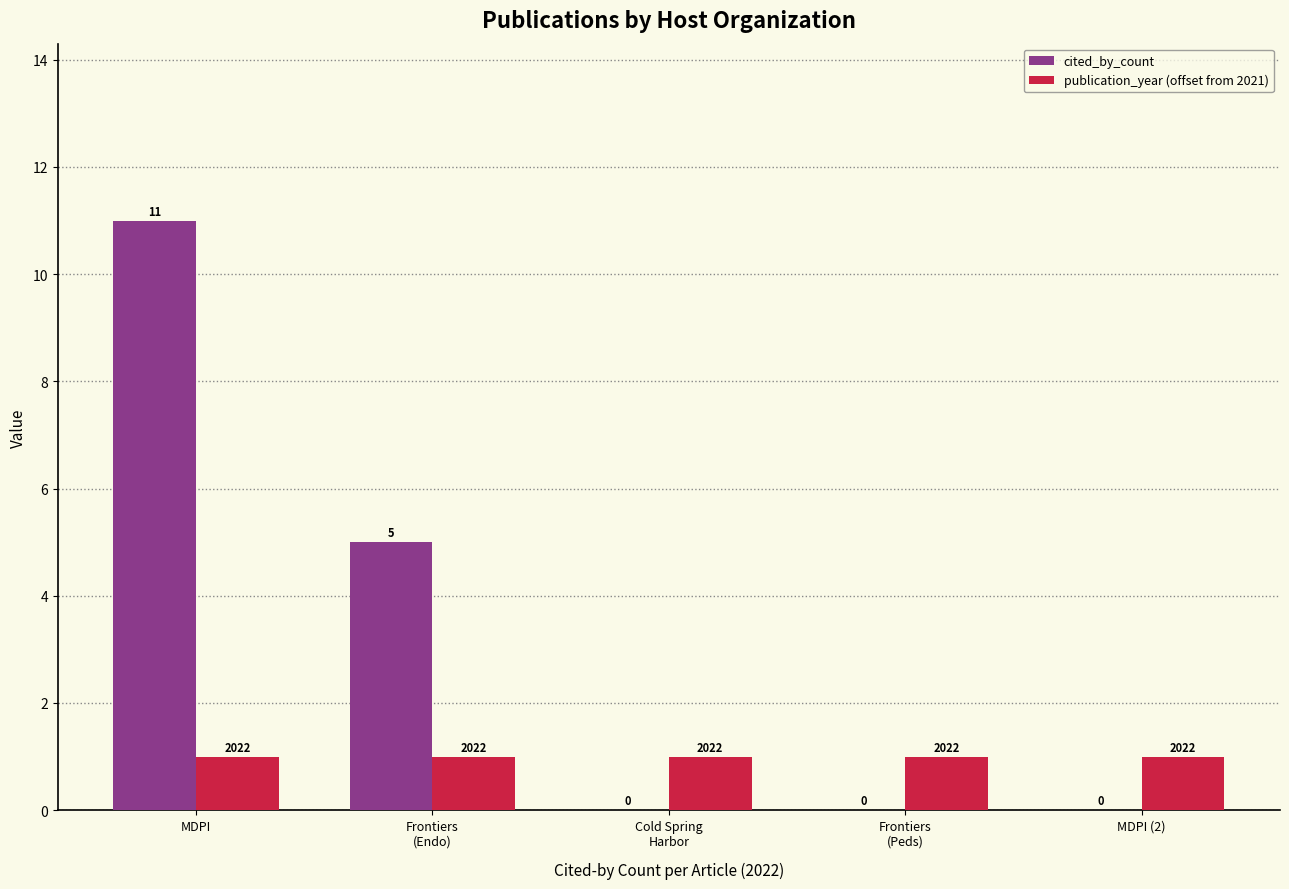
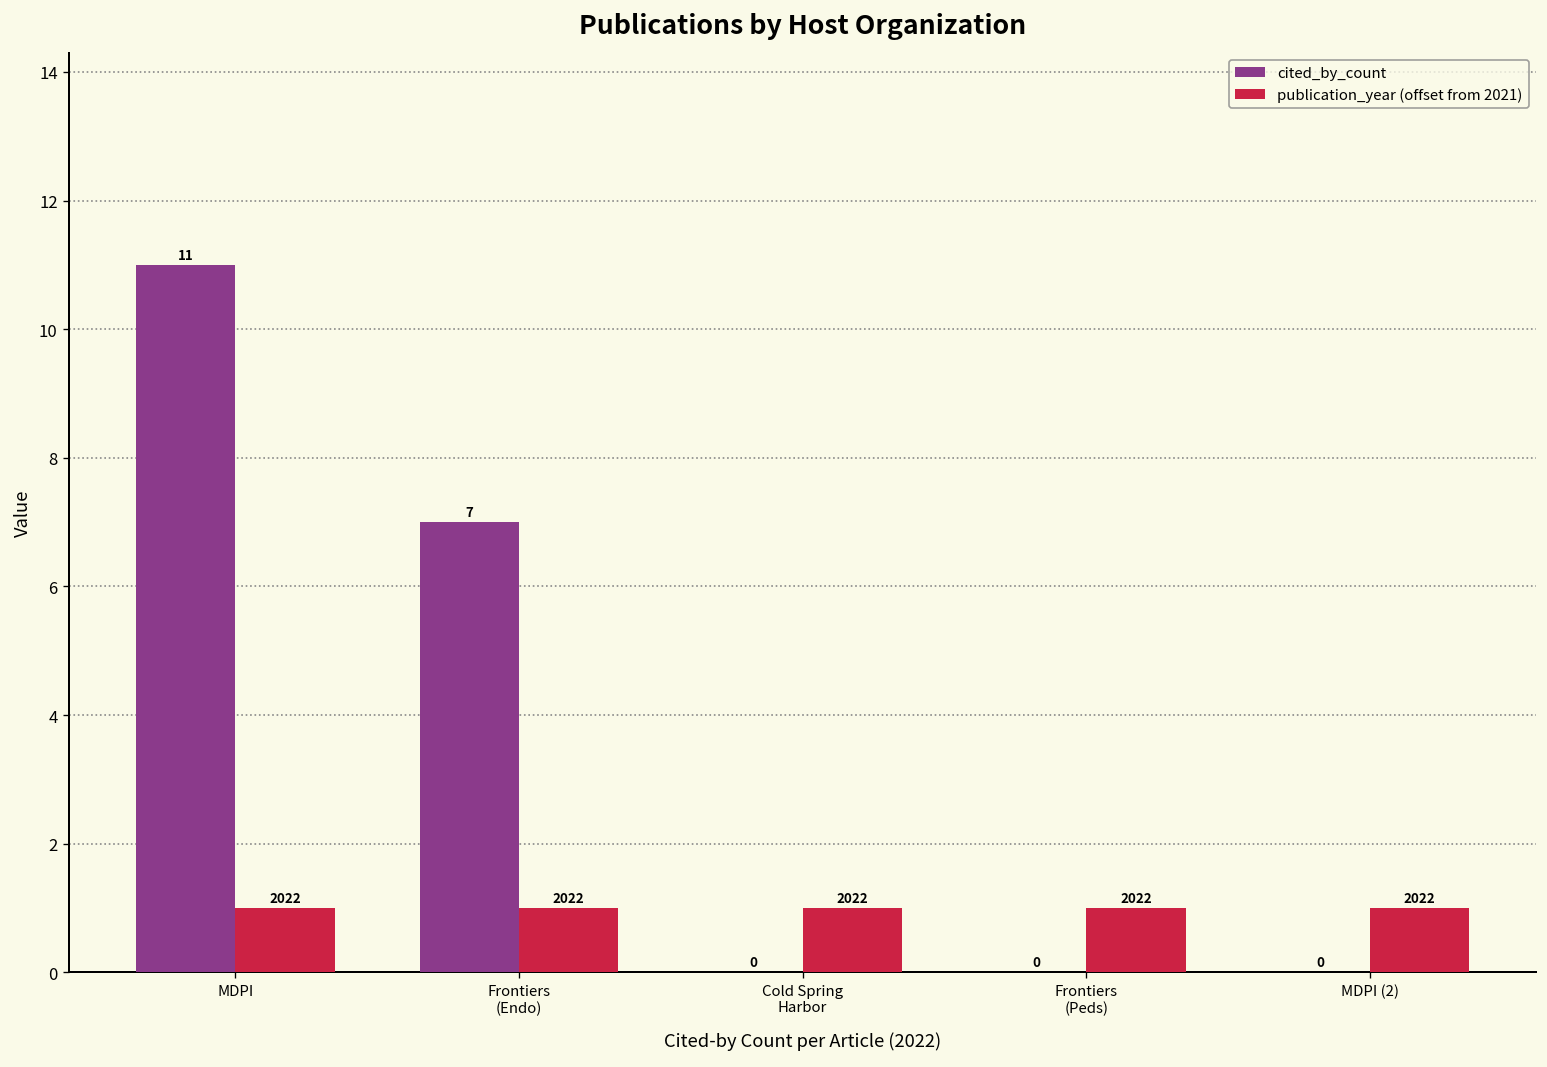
cited_by_count, Frontiers (Endo): 5 -> 7
